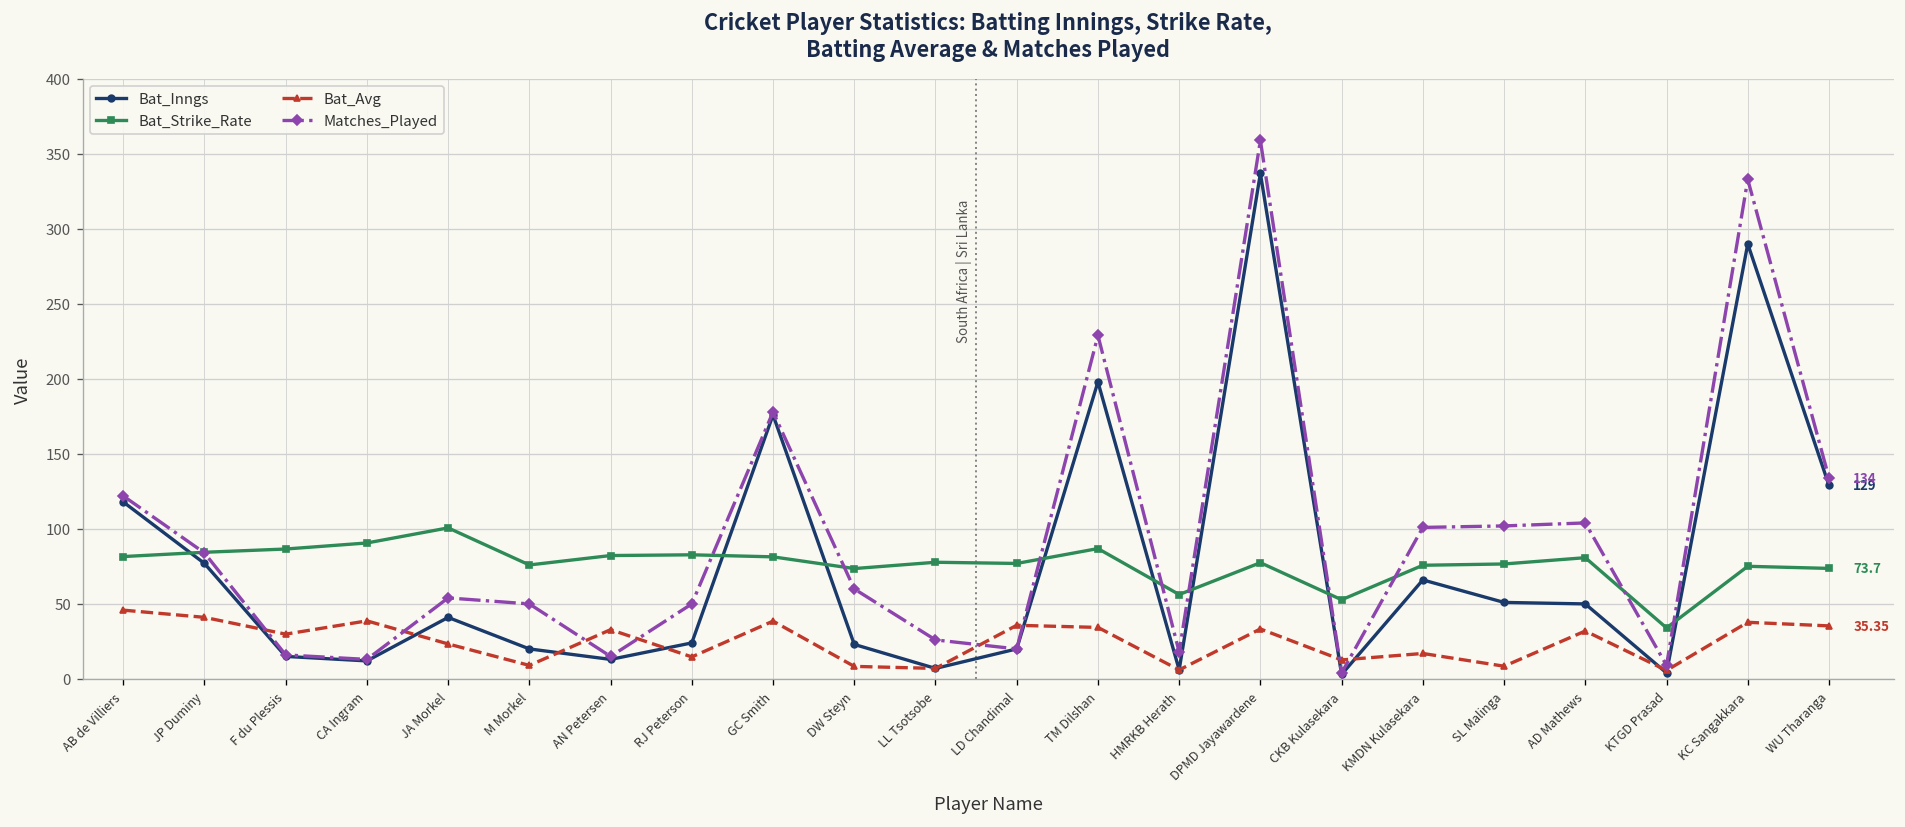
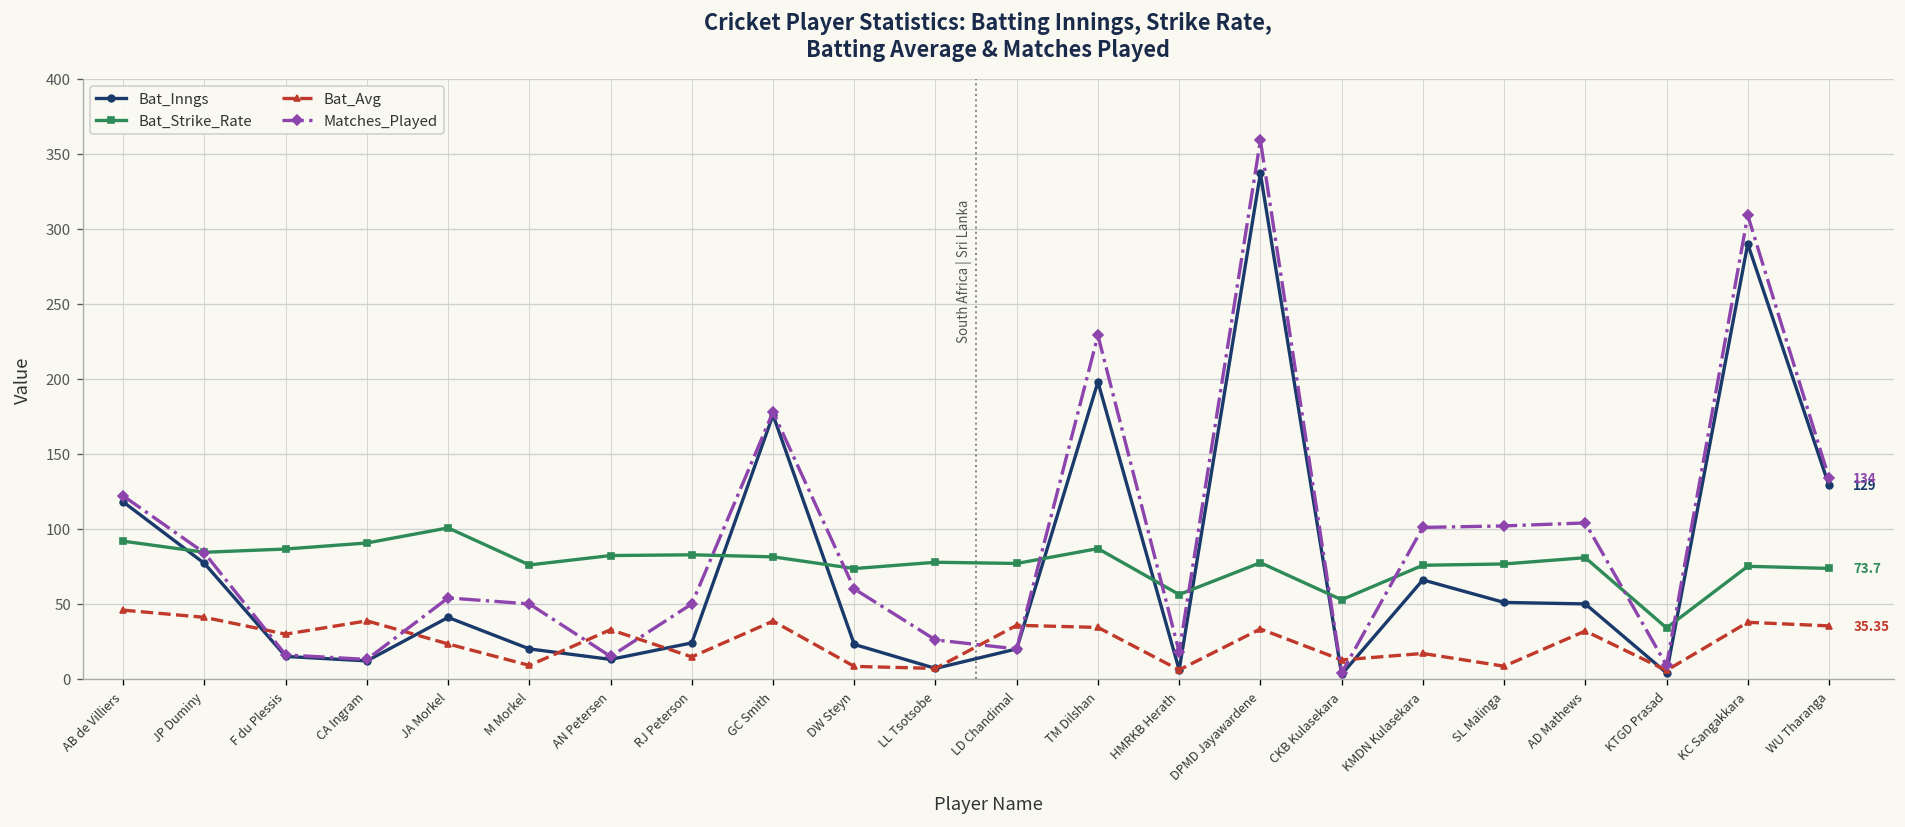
Bat_Strike_Rate, AB de Villiers: 82 -> 92
Matches_Played, KC Sangakkara: 333 -> 309
